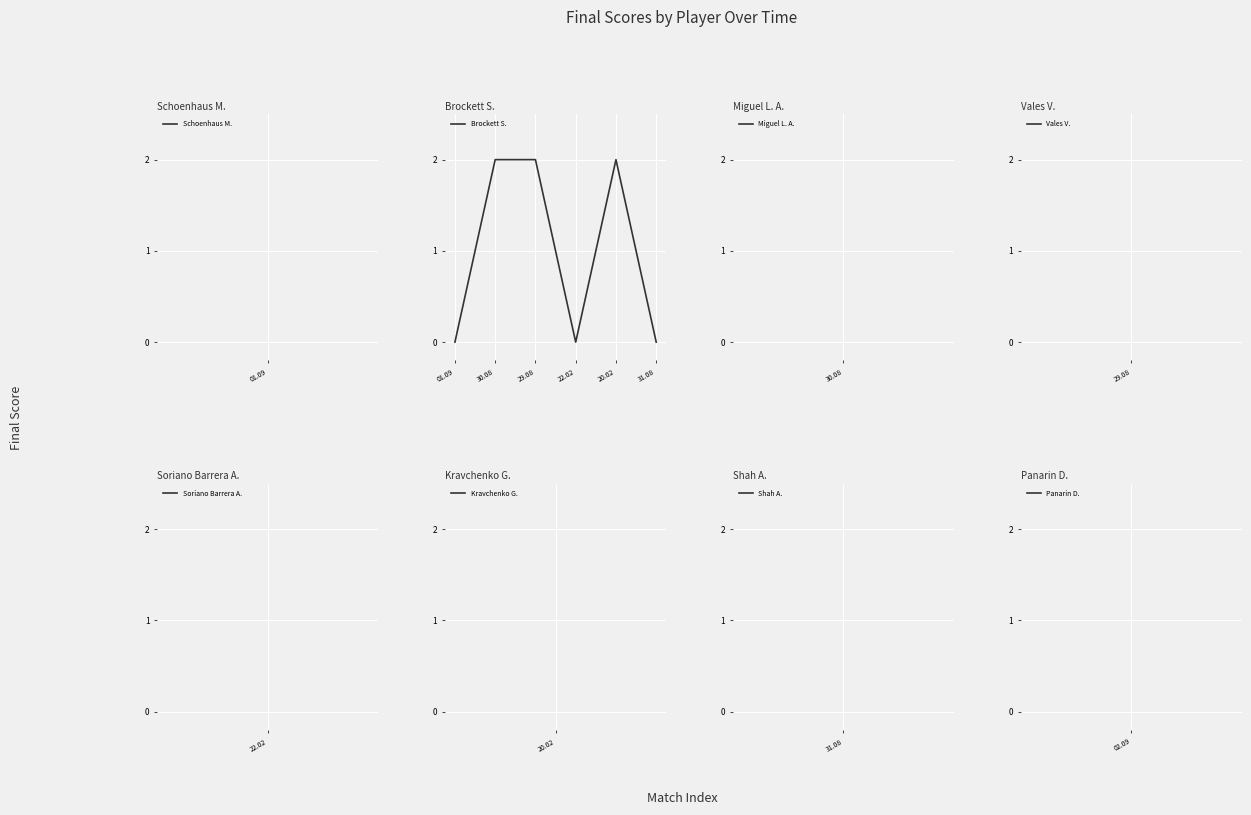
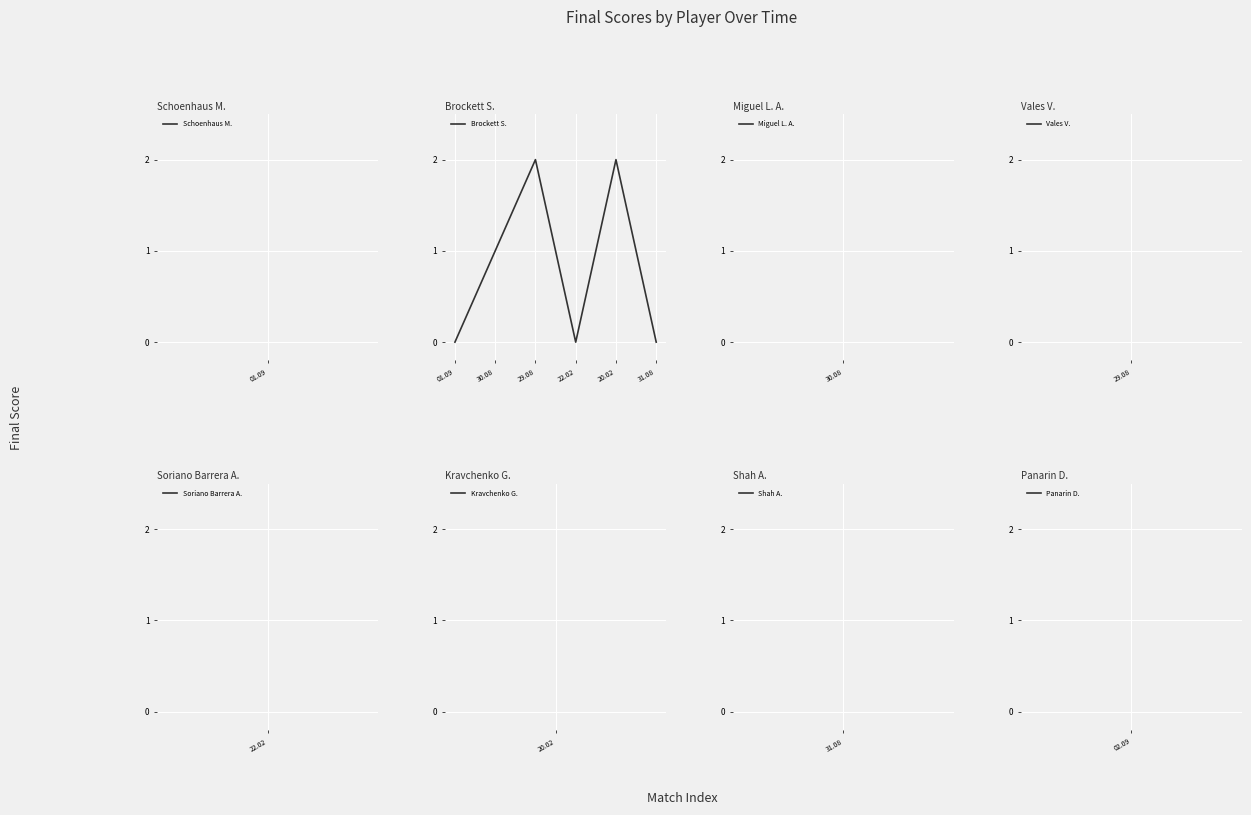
Brockett S., 30.08: 2 -> 1
